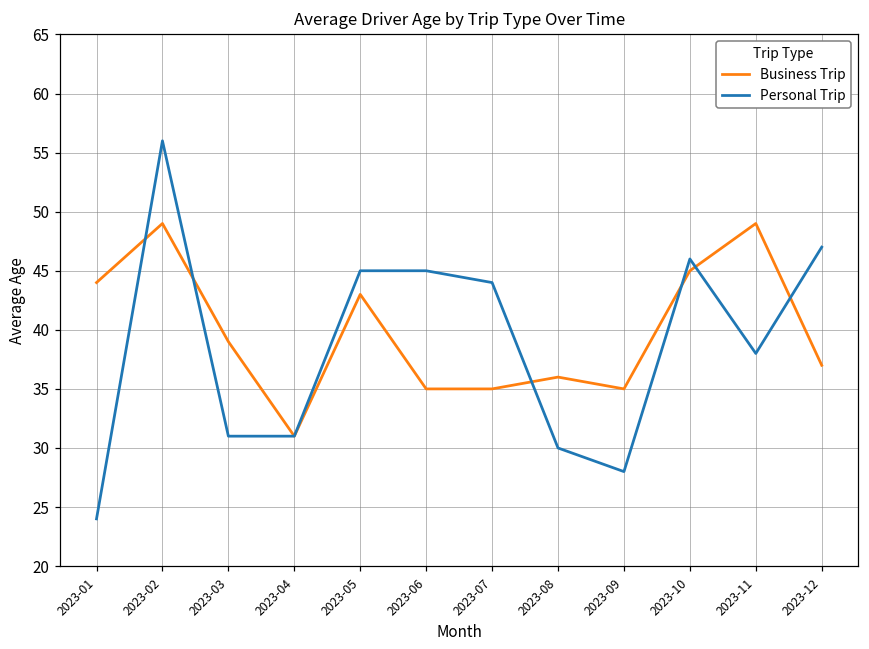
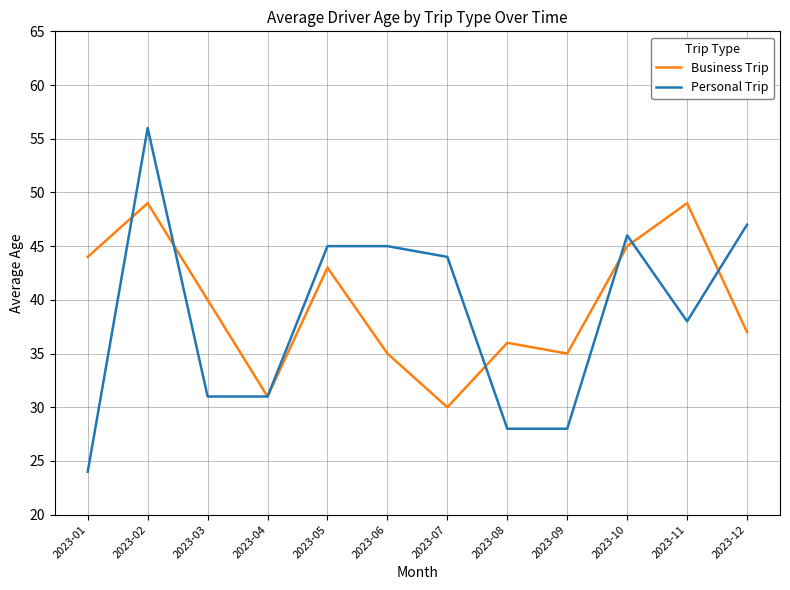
Business Trip, 2023-03: 39 -> 40
Business Trip, 2023-07: 35 -> 30
Personal Trip, 2023-08: 30 -> 28
